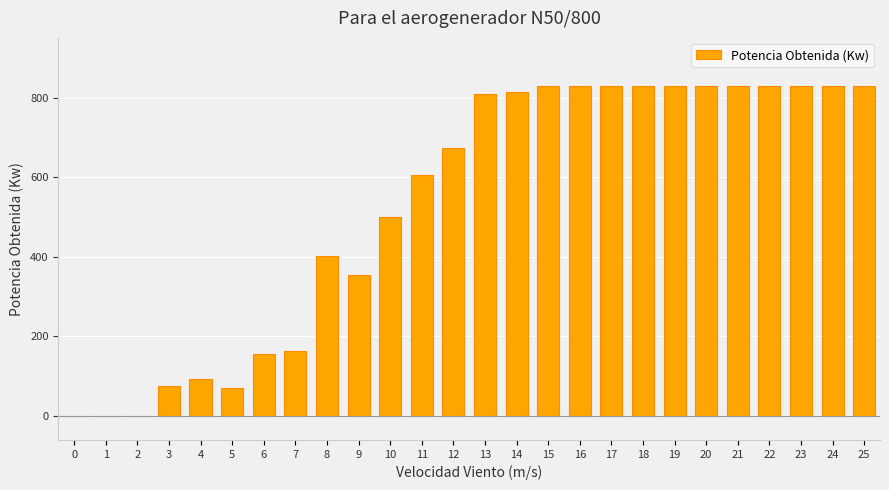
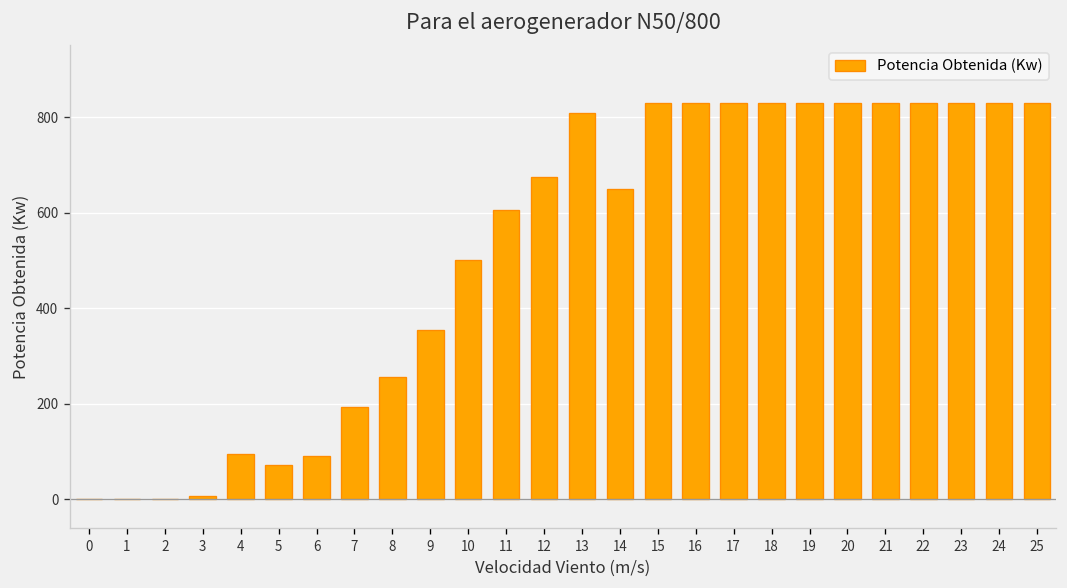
3: 80 -> 10
6: 160 -> 90
7: 160 -> 190
8: 400 -> 260
14: 820 -> 650
